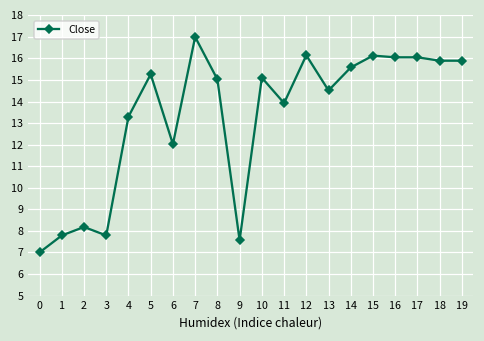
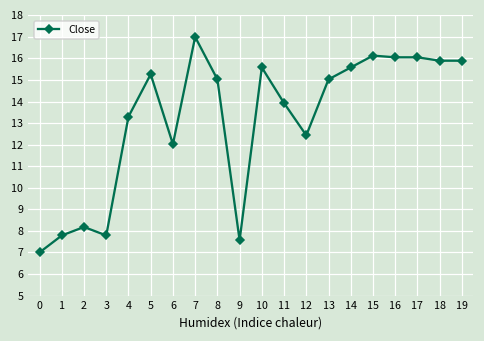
10: 15.1 -> 15.6
12: 16.1 -> 12.4
13: 14.5 -> 15.0
